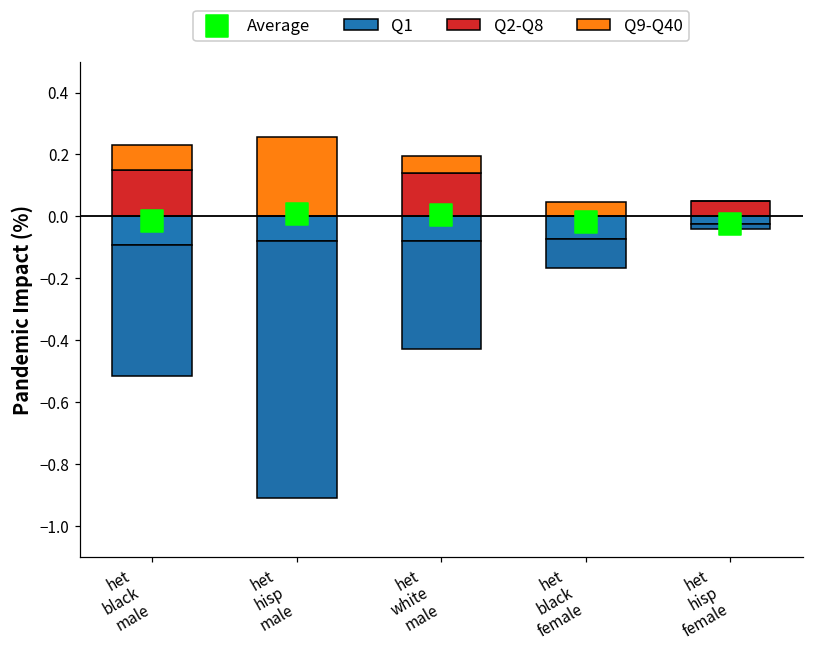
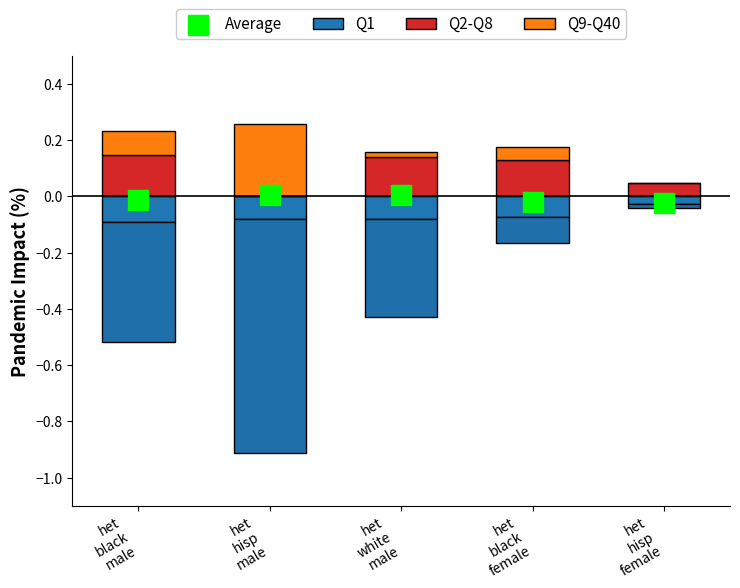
Q9-Q40, het white male: 0.06 -> 0.02
Q2-Q8, het black female: 0.00 -> 0.13
